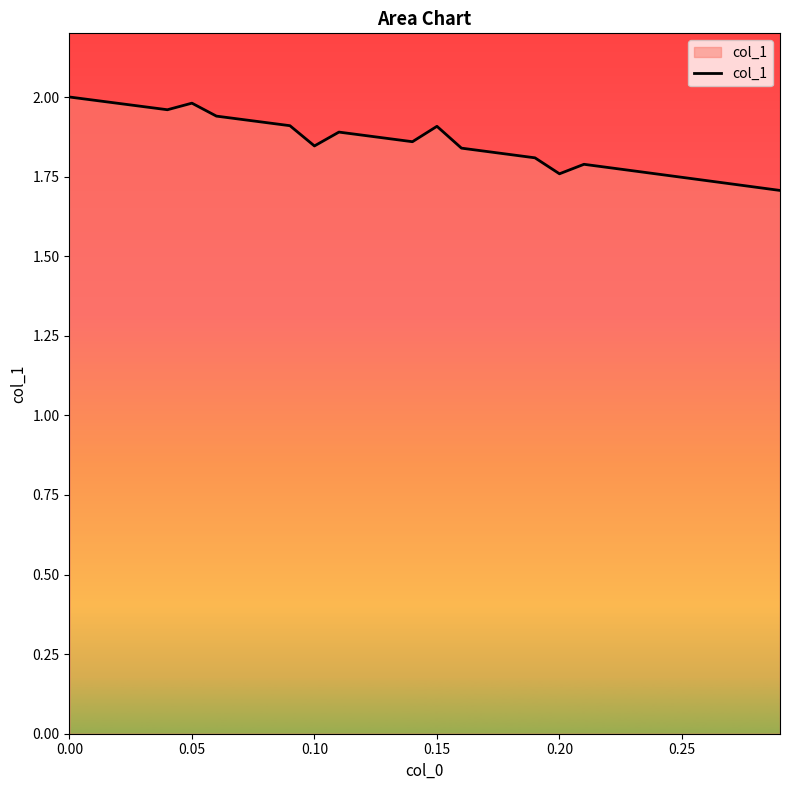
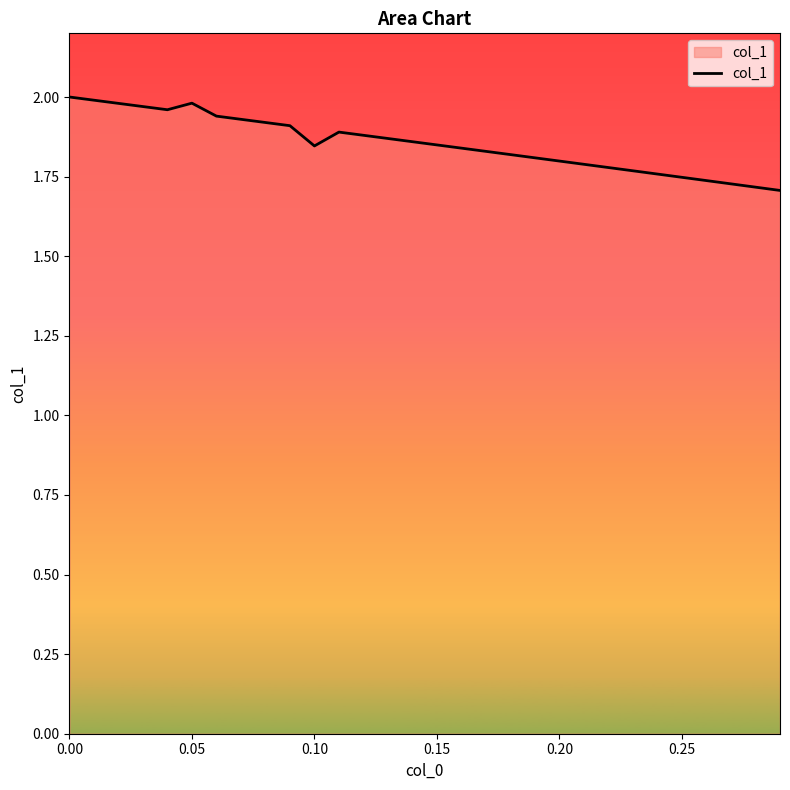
0.15: 1.91 -> 1.85
0.20: 1.76 -> 1.80
